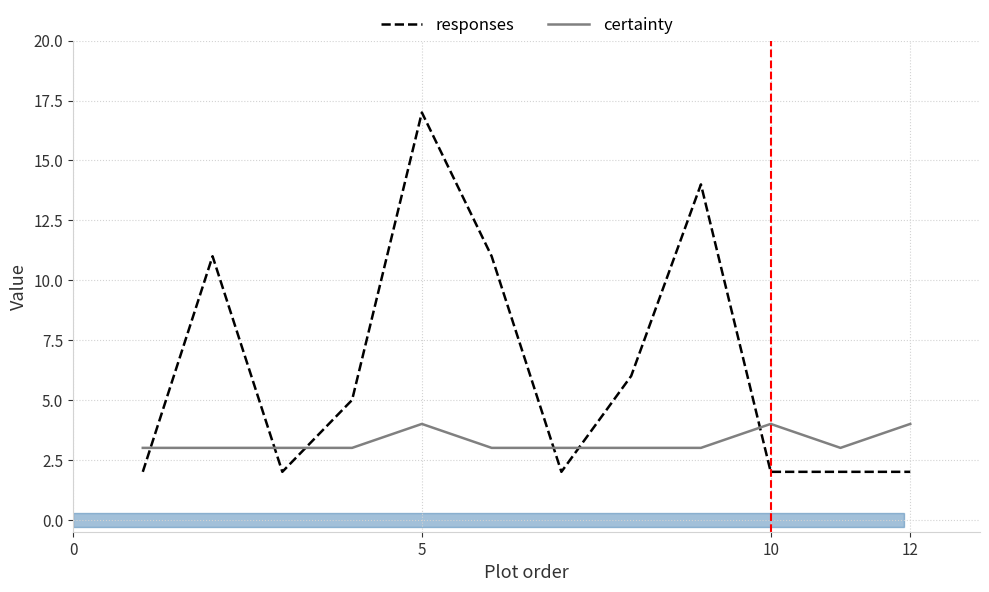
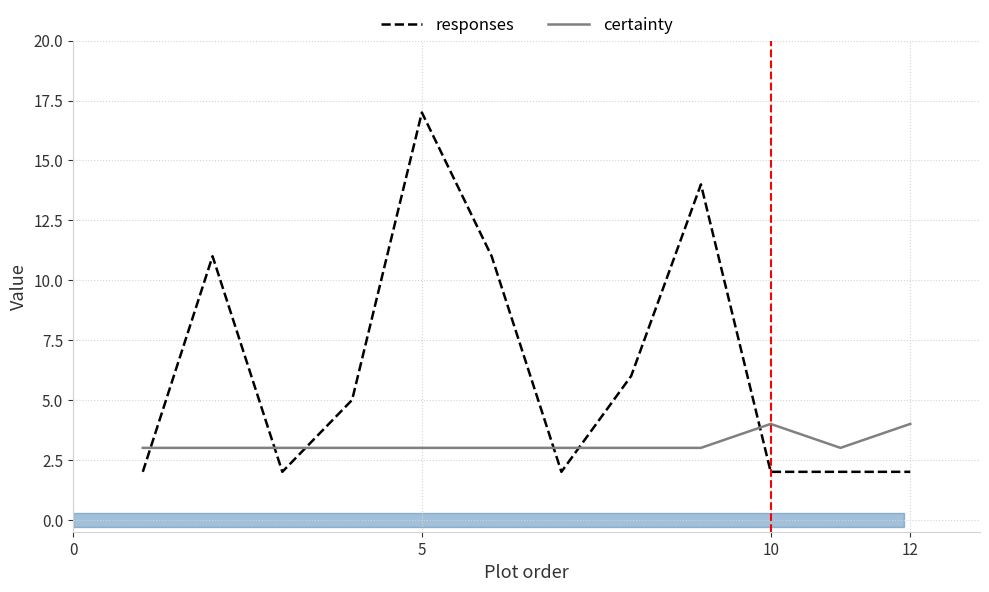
certainty, 5: 4 -> 3
